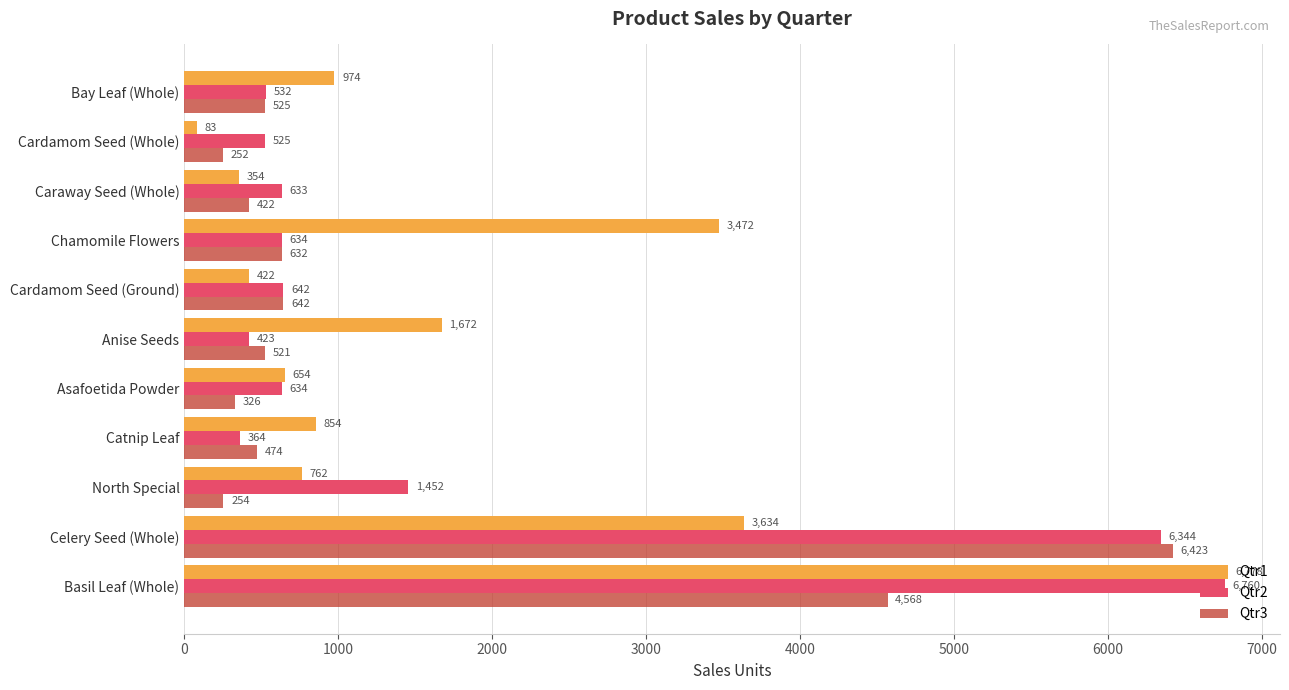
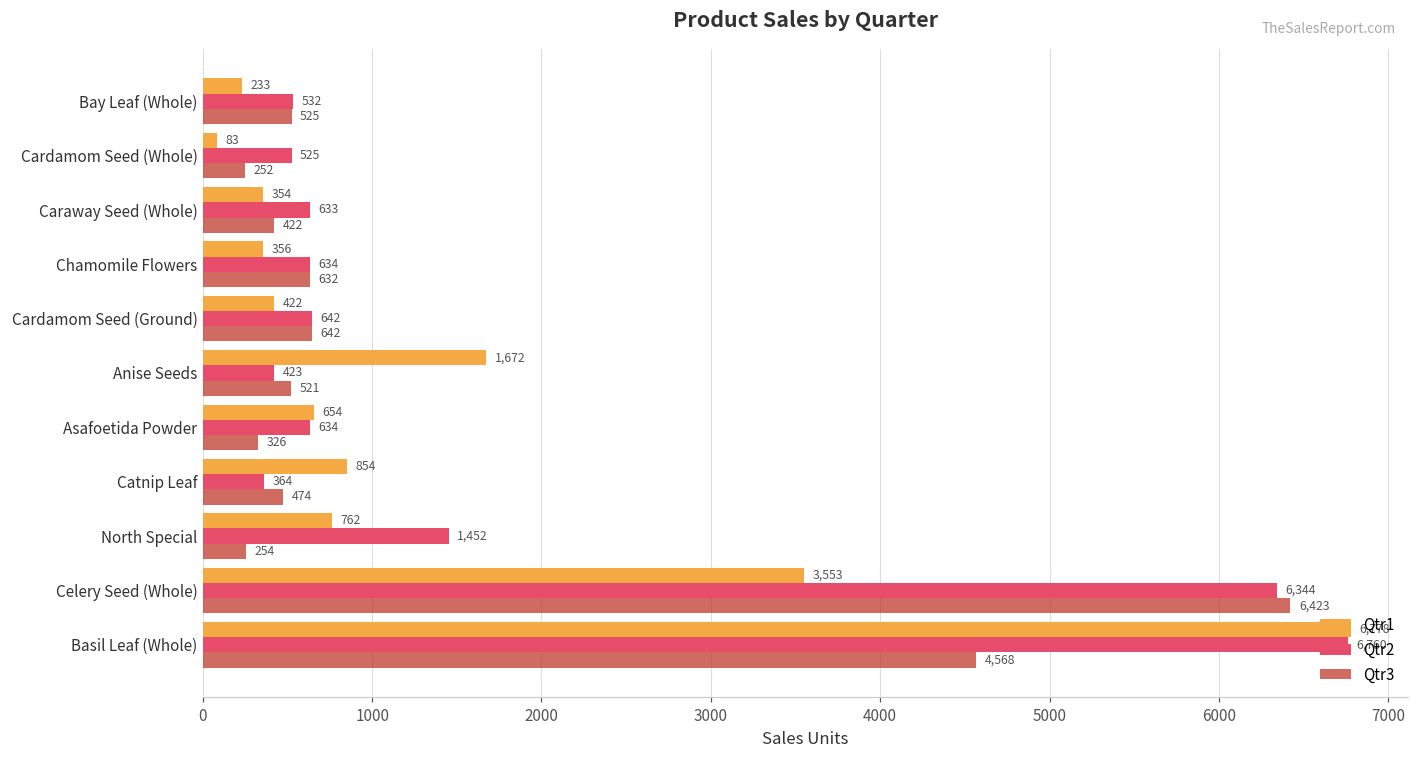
Qtr1, Bay Leaf (Whole): 974 -> 233
Qtr1, Chamomile Flowers: 3,472 -> 356
Qtr1, Celery Seed (Whole): 3,634 -> 3,553
